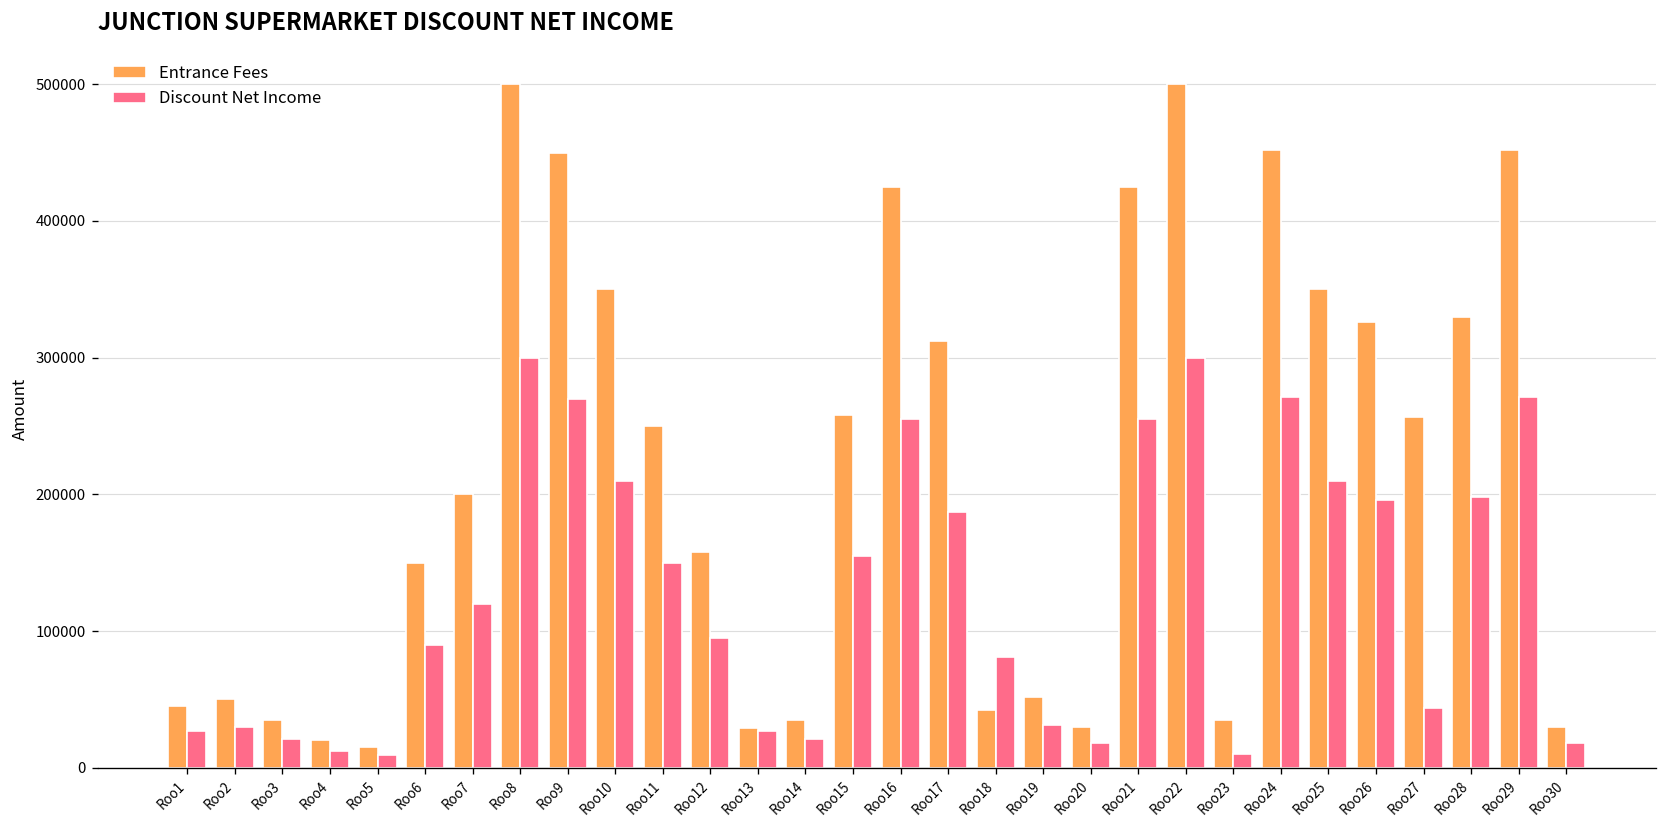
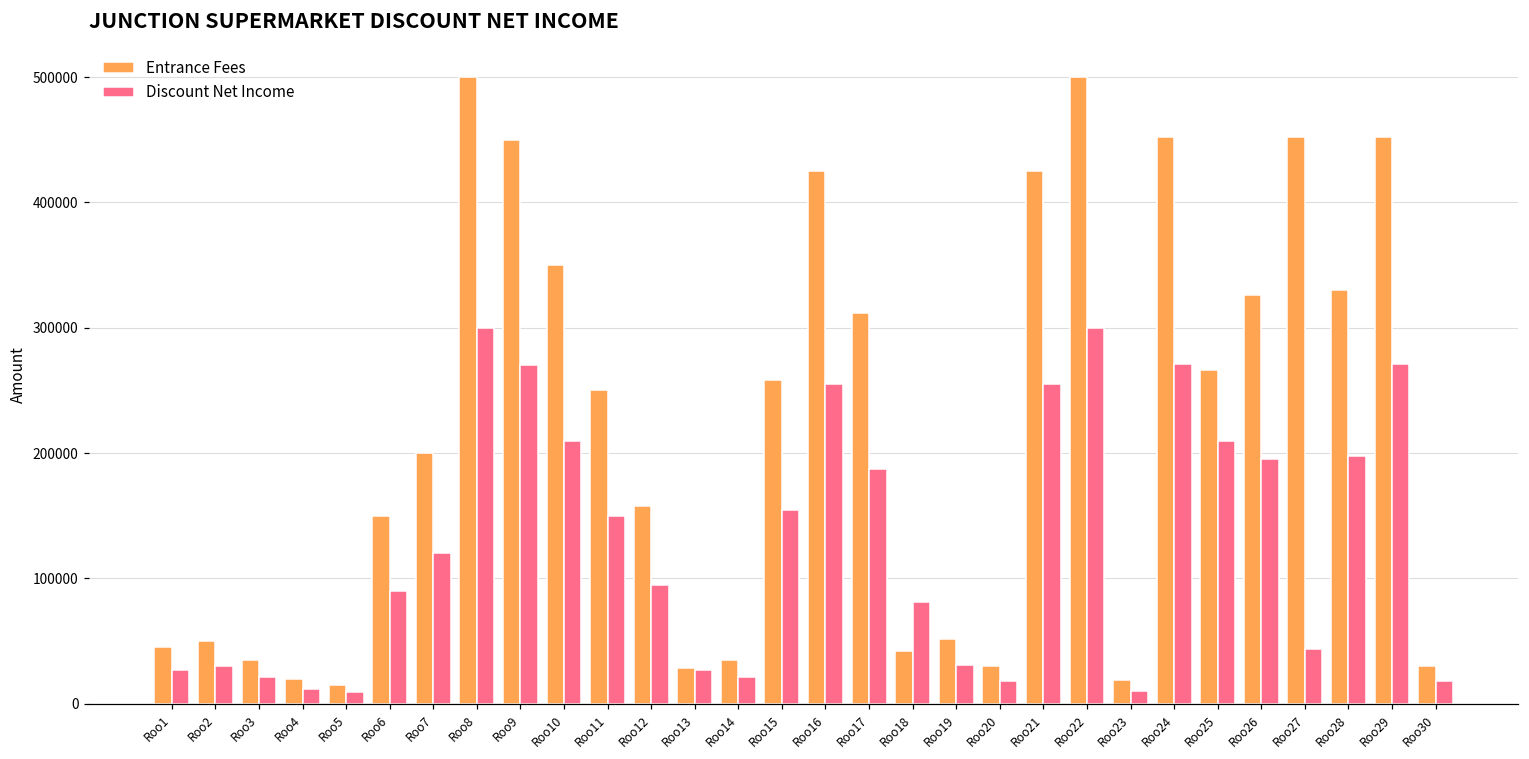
Entrance Fees, Roo23: 35000 -> 19000
Entrance Fees, Roo25: 350000 -> 267000
Entrance Fees, Roo27: 257000 -> 452000
